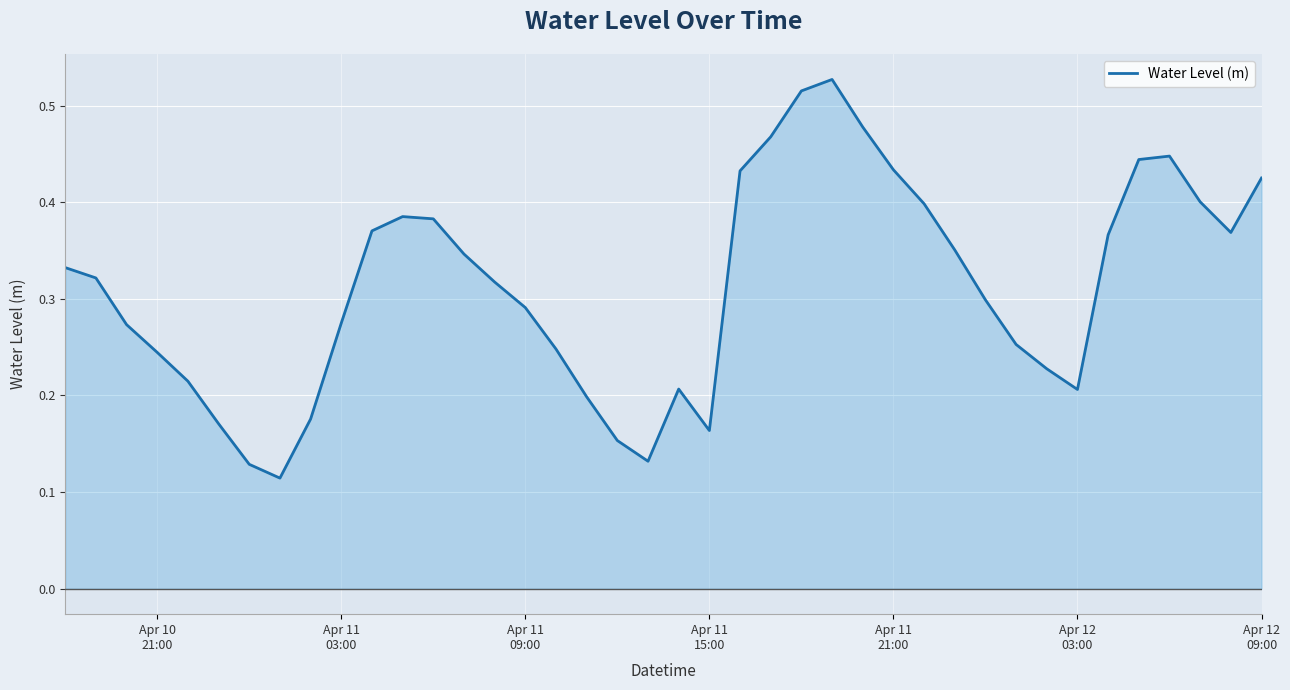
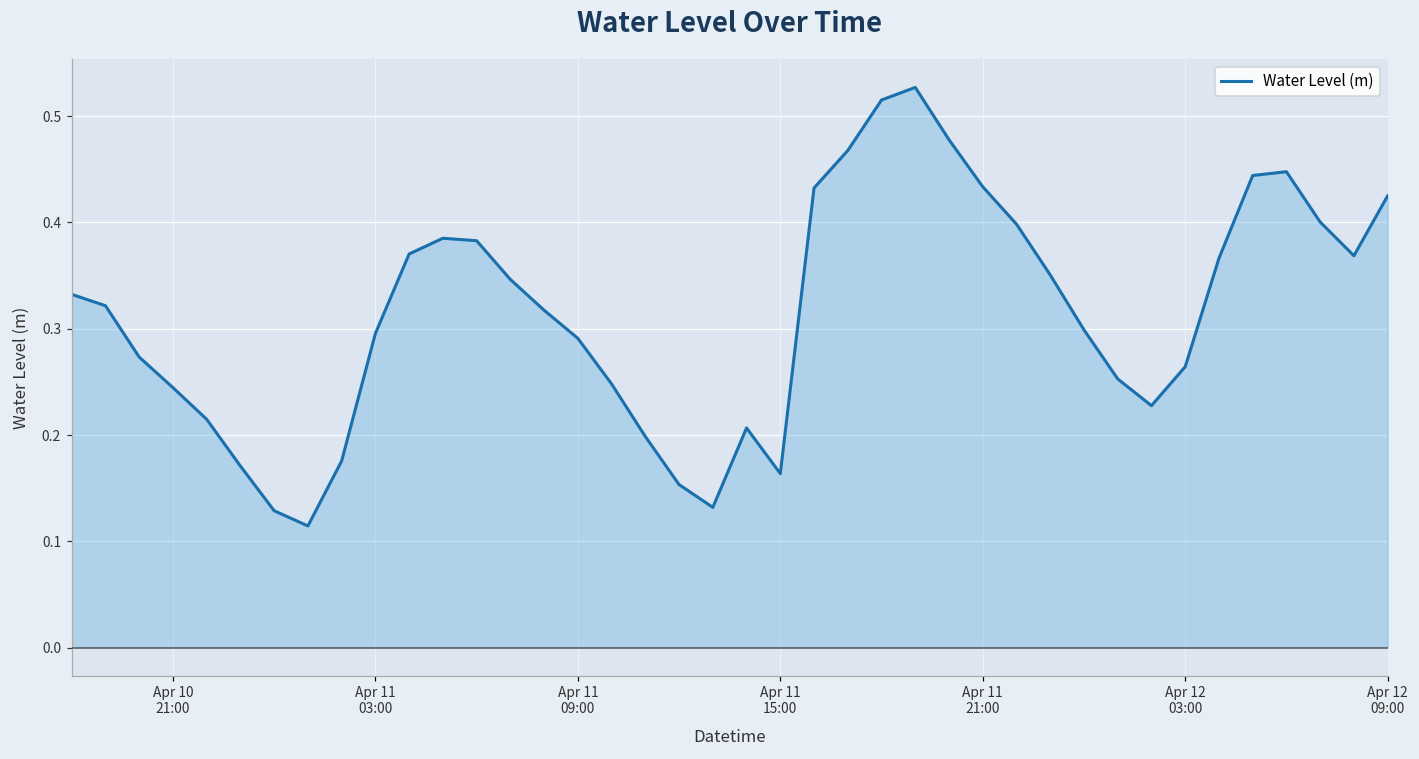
Apr 11 03:00: 0.27 -> 0.30
Apr 12 03:00: 0.21 -> 0.26
